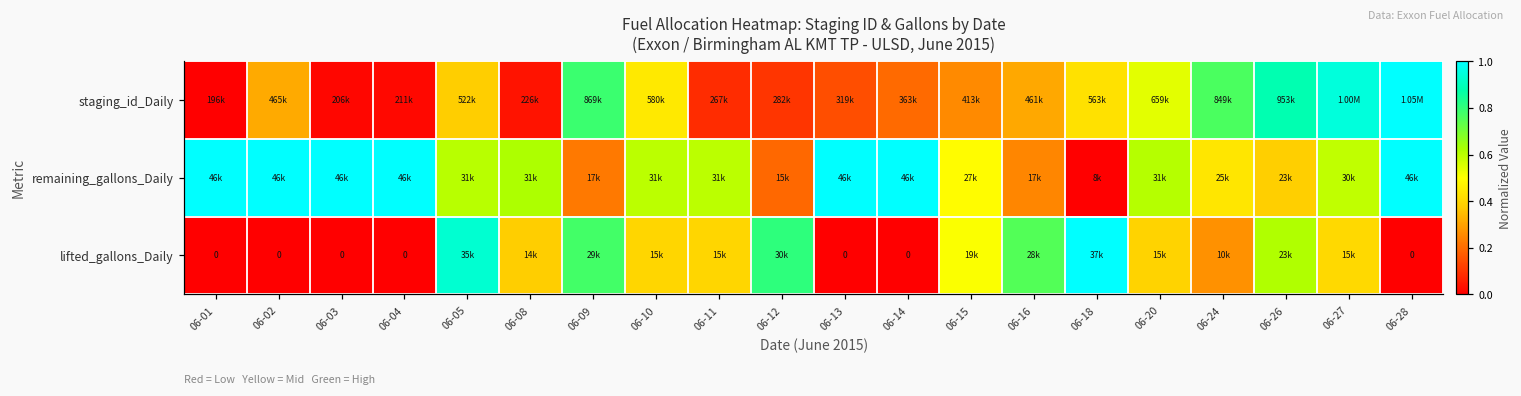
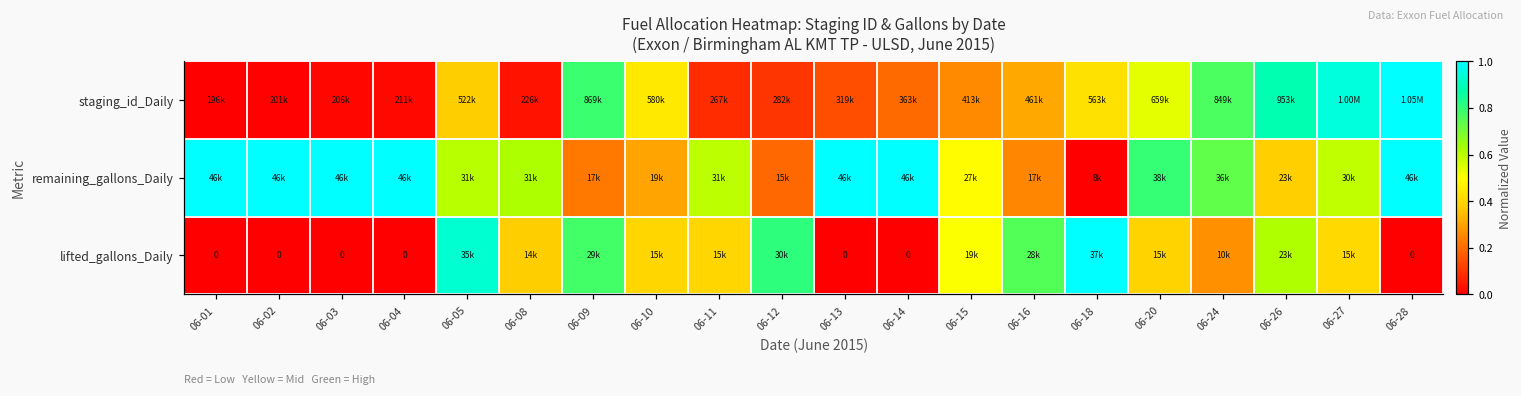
staging_id_Daily, 06-02: 465k -> 201k
remaining_gallons_Daily, 06-10: 31k -> 19k
remaining_gallons_Daily, 06-20: 31k -> 38k
remaining_gallons_Daily, 06-24: 25k -> 36k
